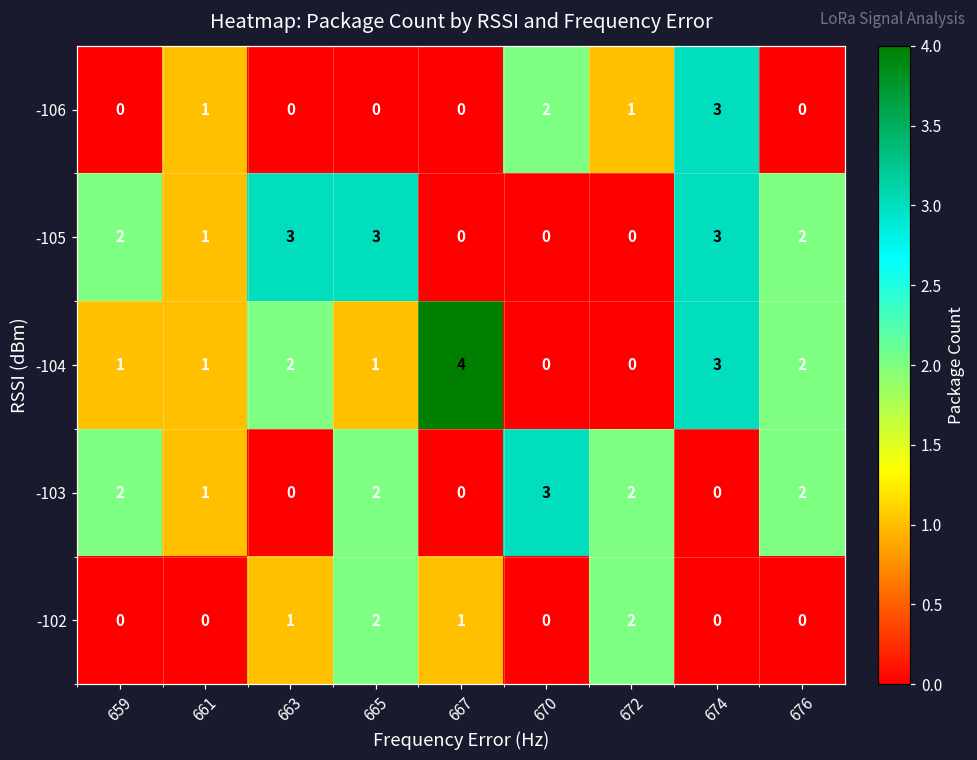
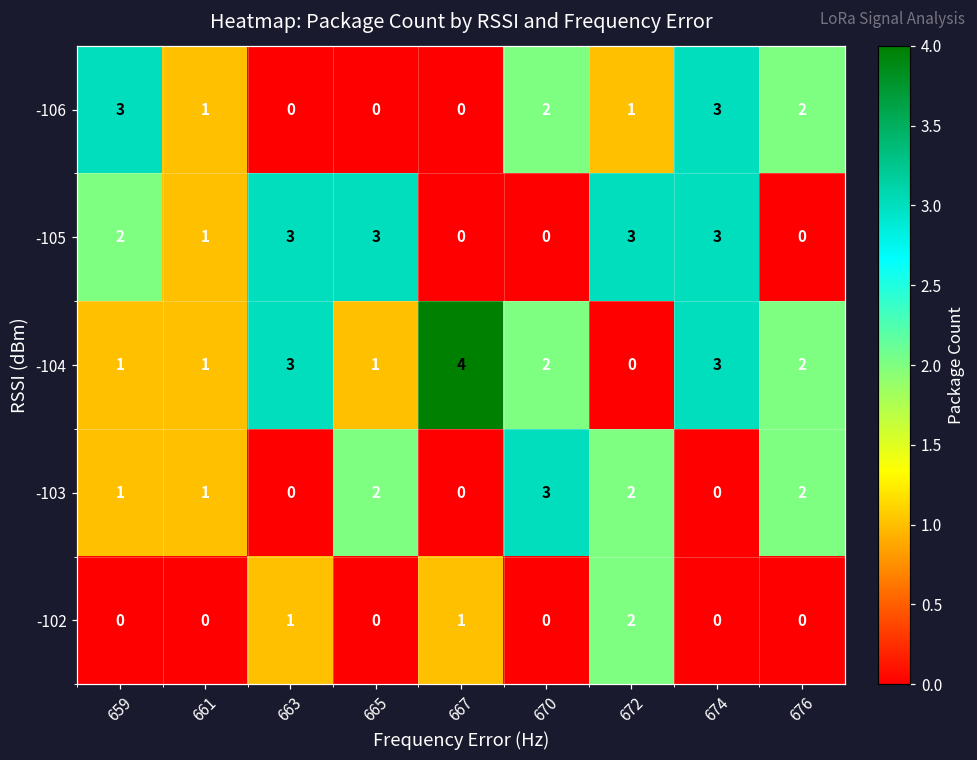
-106, 659: 0 -> 3
-106, 676: 0 -> 2
-105, 672: 0 -> 3
-105, 676: 2 -> 0
-104, 663: 2 -> 3
-104, 670: 0 -> 2
-103, 659: 2 -> 1
-102, 665: 2 -> 0
